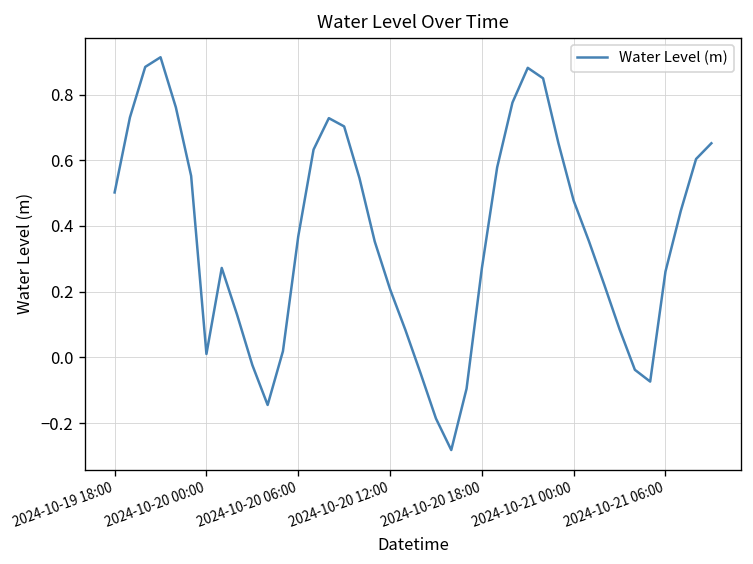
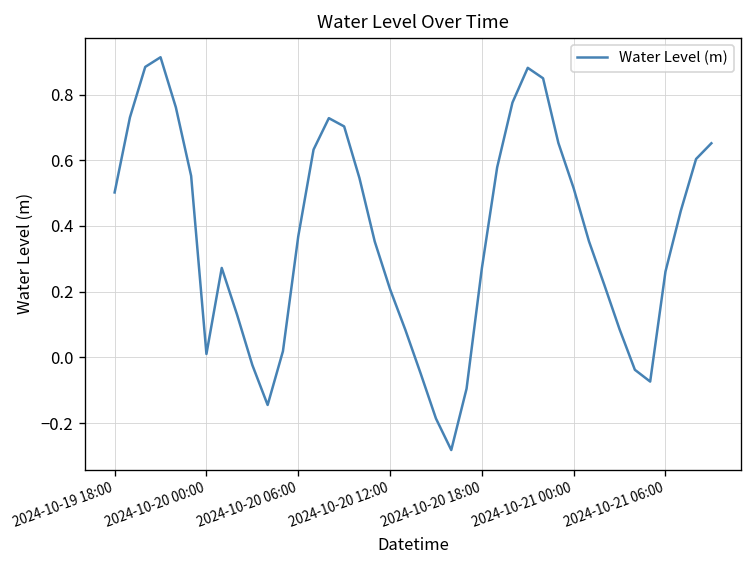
2024-10-21 00:00: 0.48 -> 0.51
